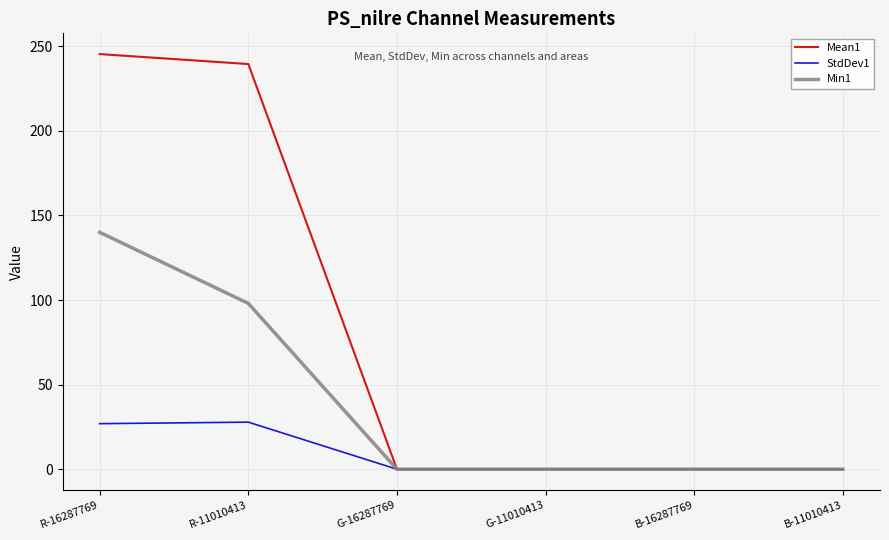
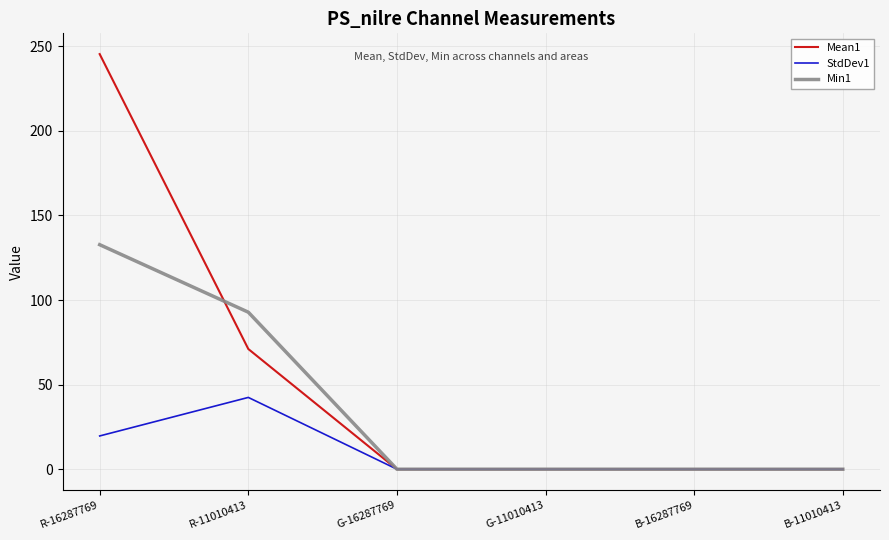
StdDev1, R-16287769: 27 -> 20
Min1, R-16287769: 140 -> 133
Mean1, R-11010413: 239 -> 71
StdDev1, R-11010413: 28 -> 42
Min1, R-11010413: 98 -> 93
